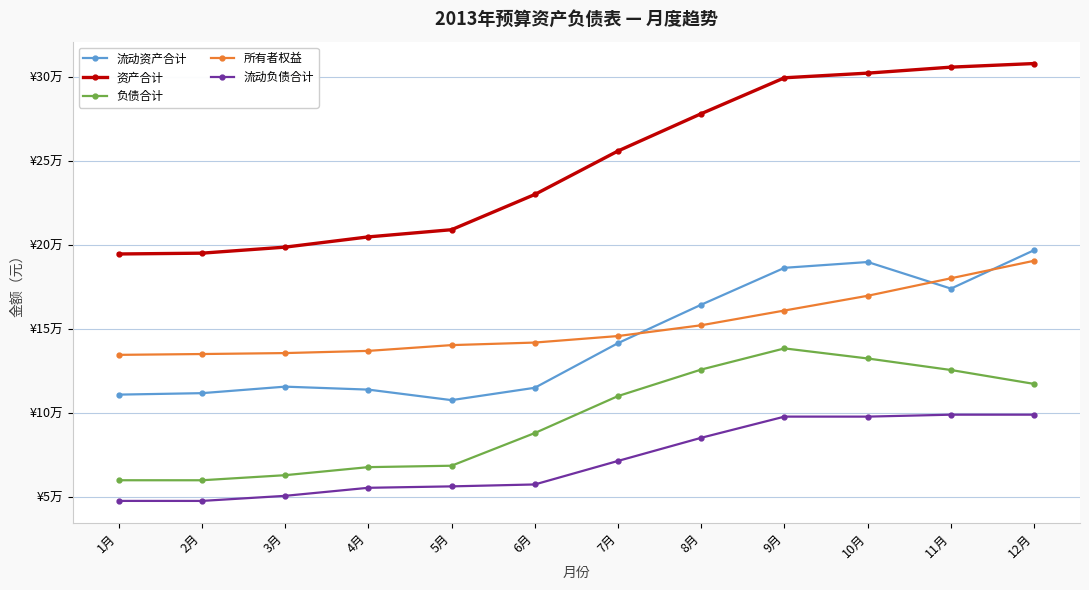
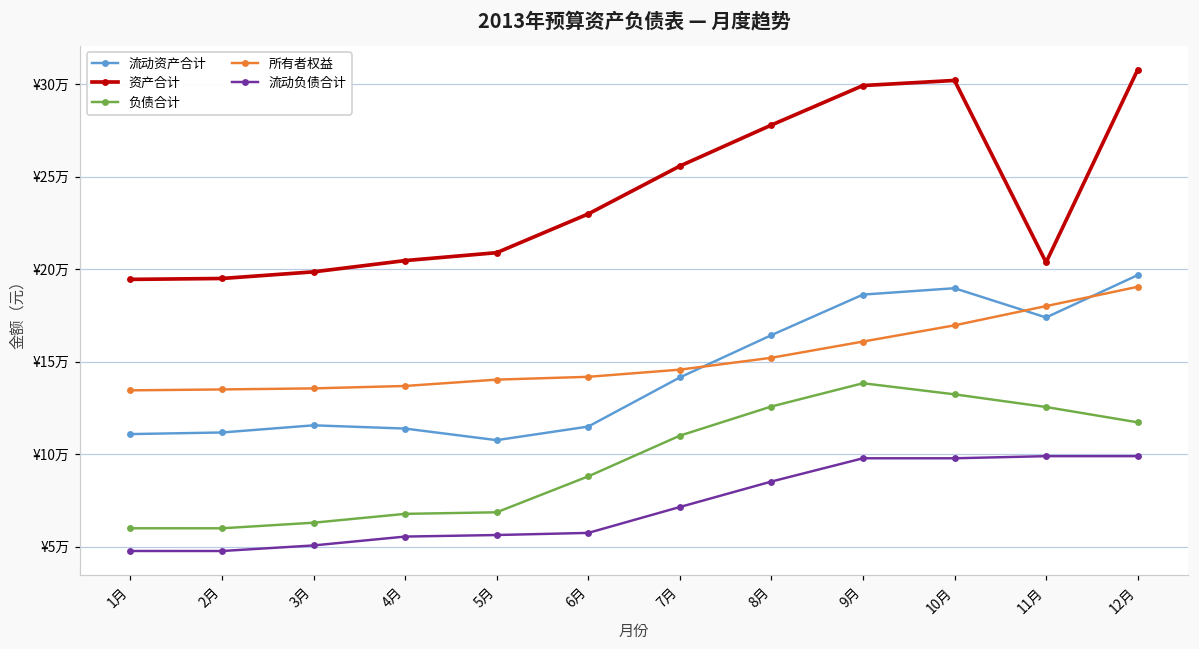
资产合计, 11月: ¥30.6万 -> ¥20.4万
